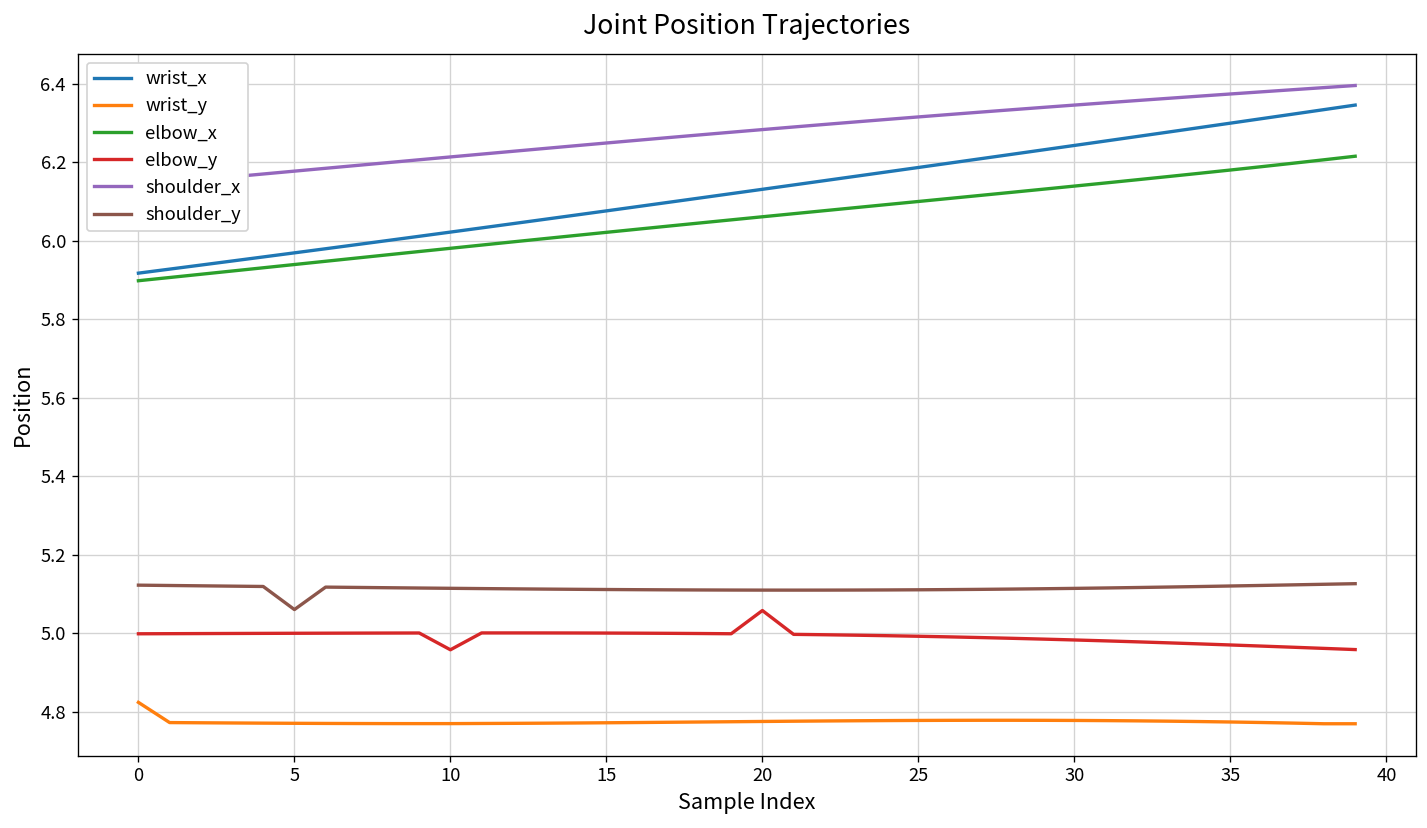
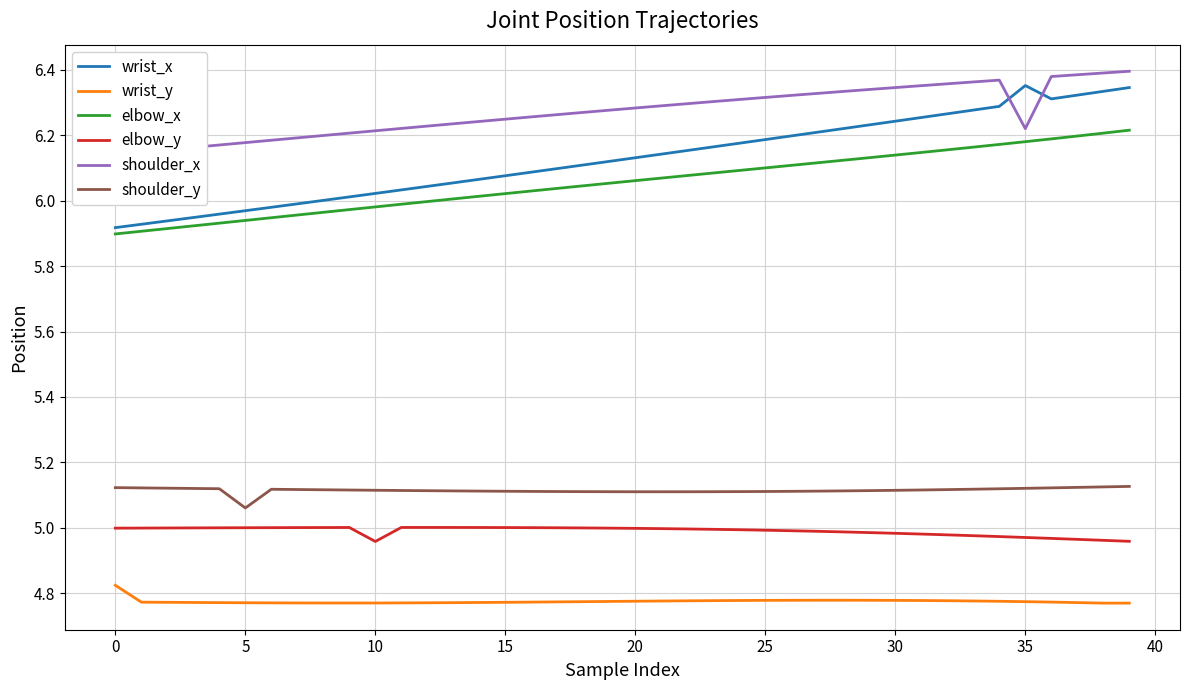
elbow_y, 20: 5.06 -> 5.00
wrist_x, 35: 6.30 -> 6.35
shoulder_x, 35: 6.37 -> 6.22
